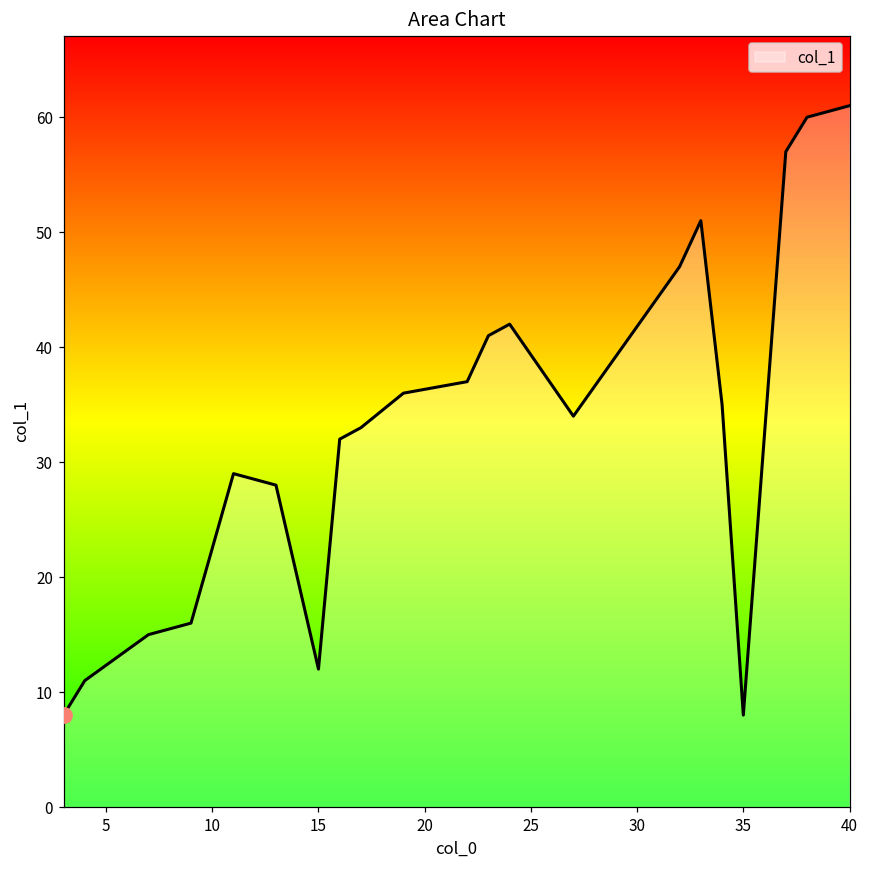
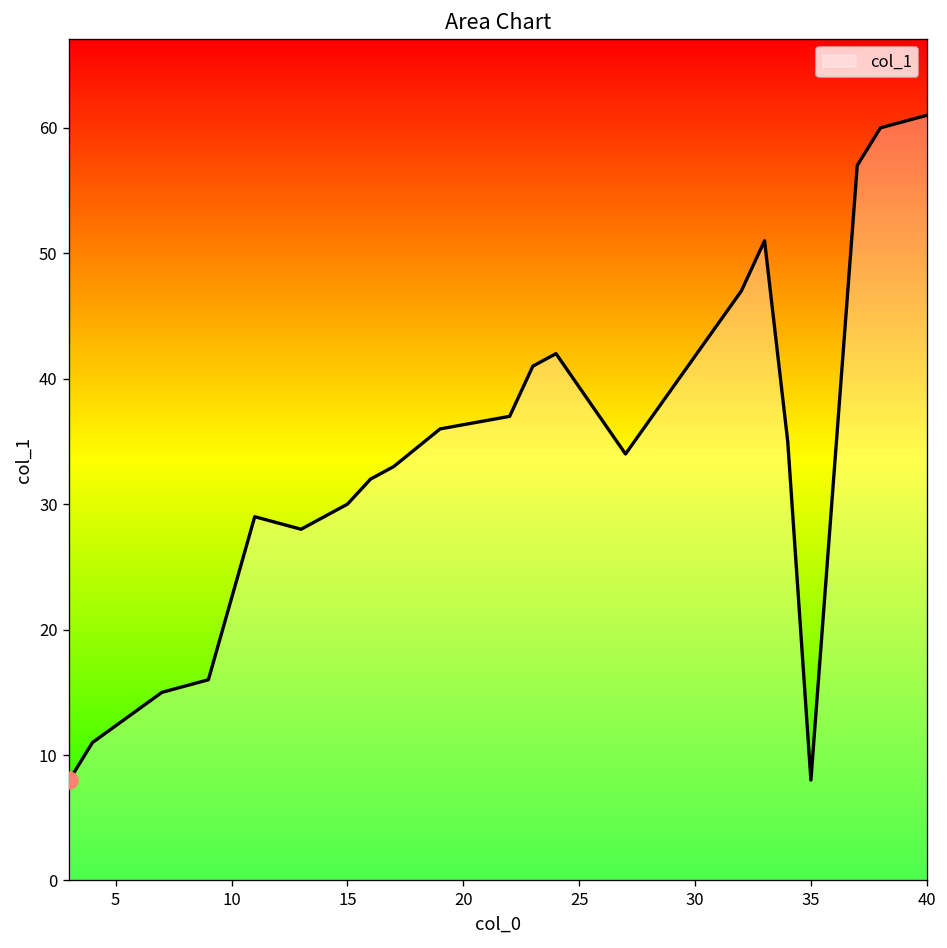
col_1, 15: 12 -> 30
